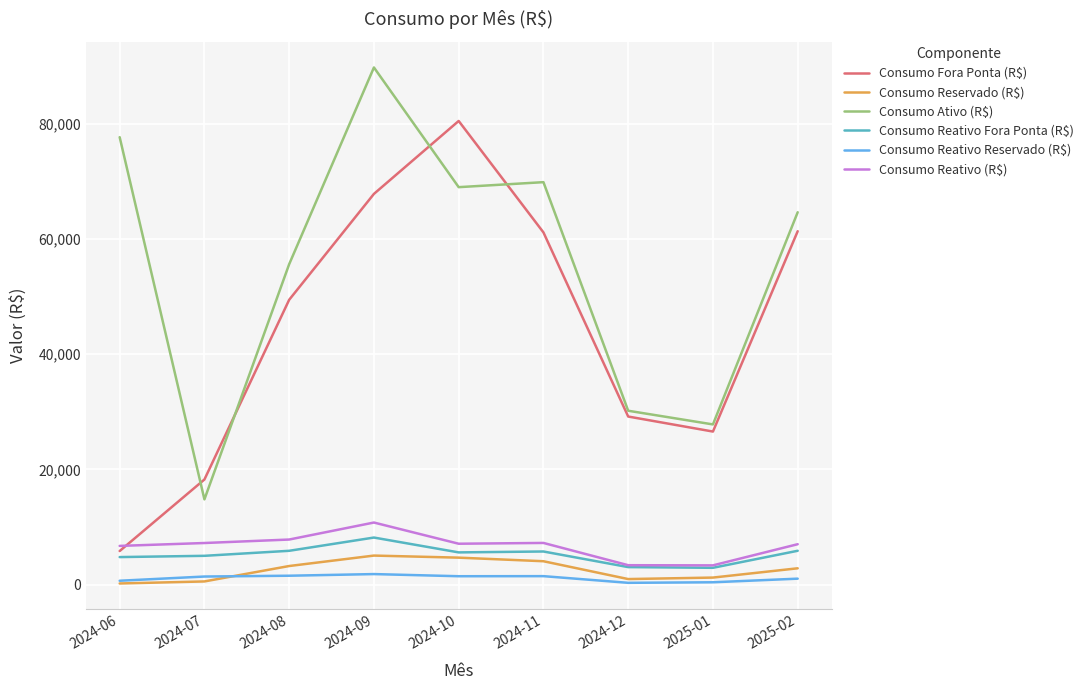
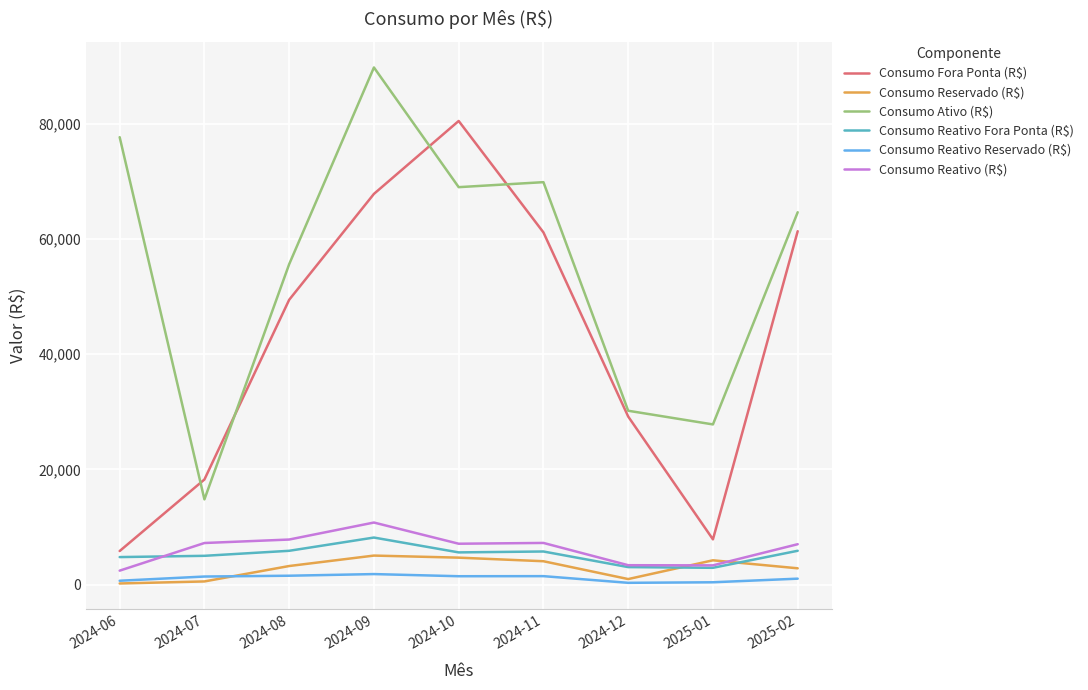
Consumo Reativo (R$), 2024-06: 7,000 -> 2,000
Consumo Fora Ponta (R$), 2025-01: 27,000 -> 8,000
Consumo Reservado (R$), 2025-01: 1,000 -> 4,000
